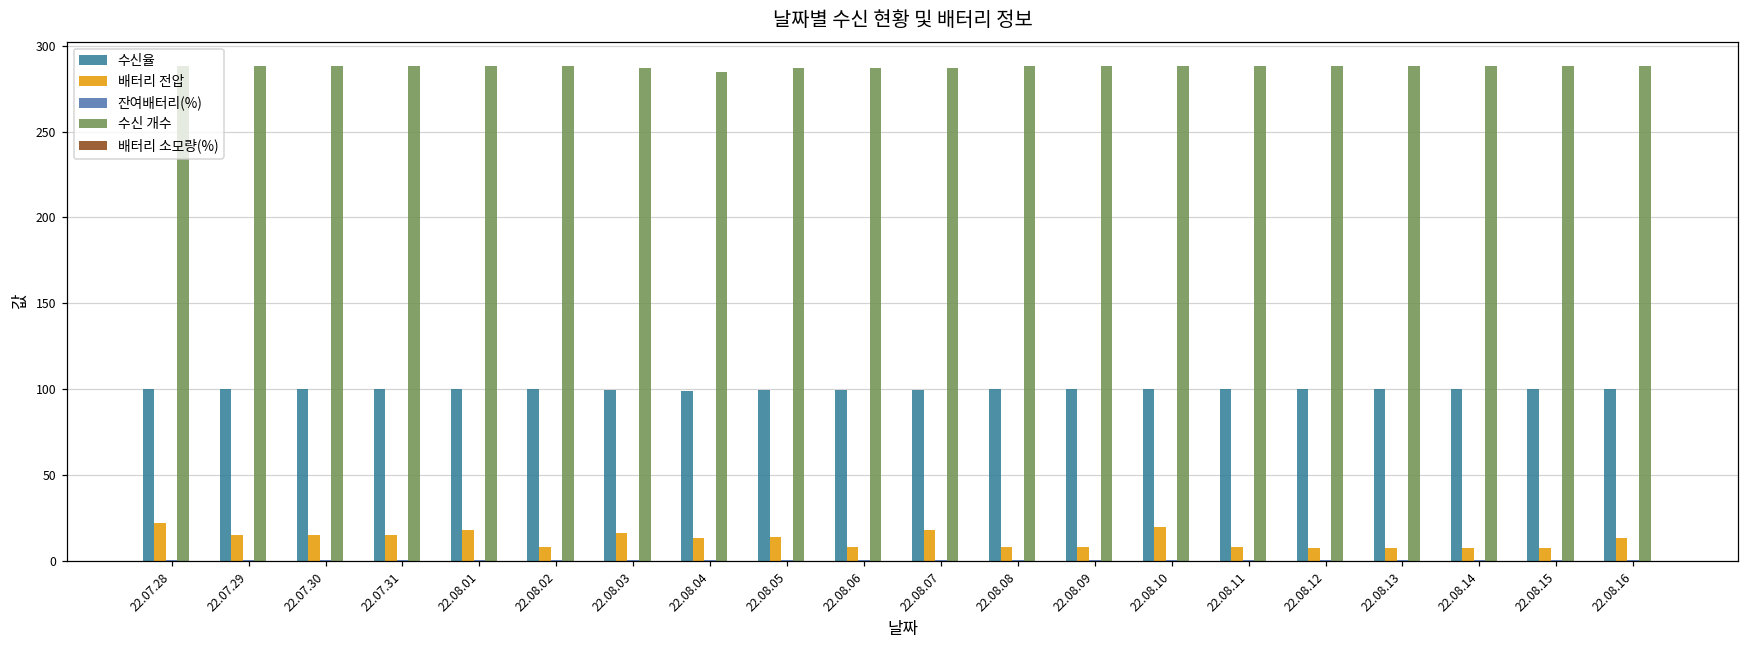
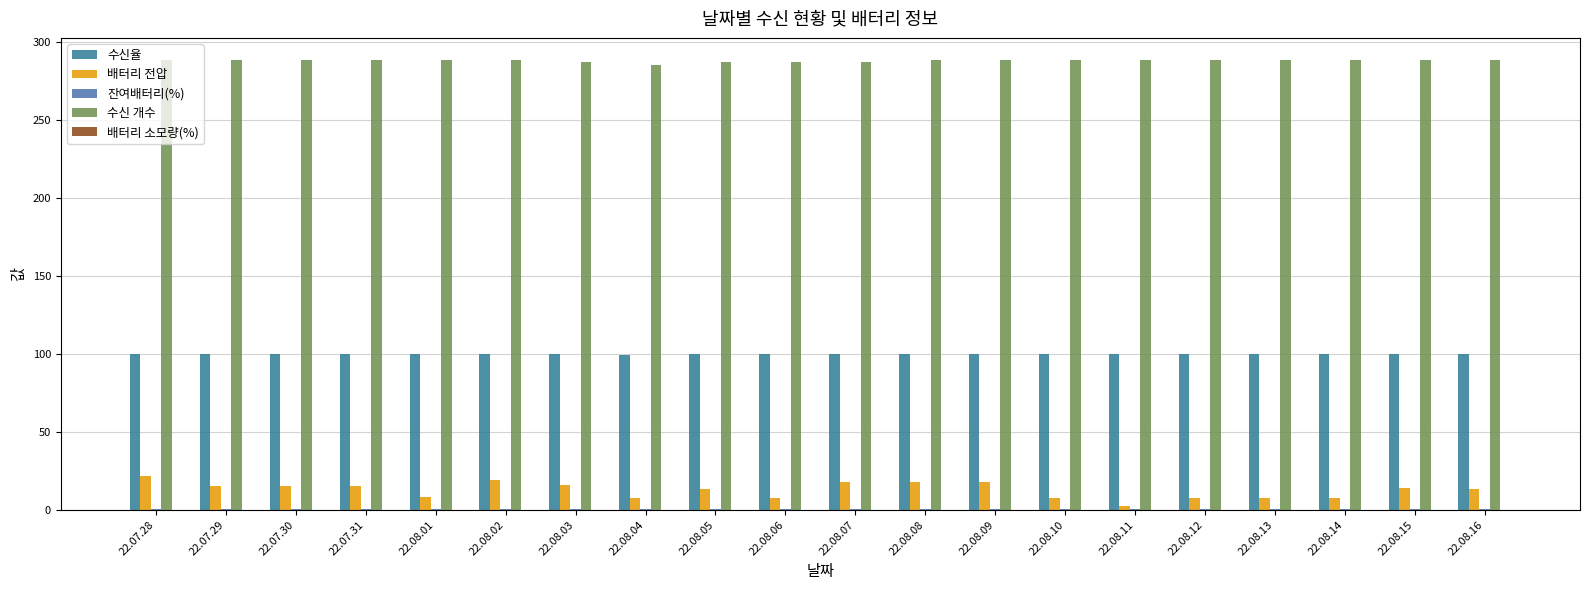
배터리 전압, 22.08.01: 18 -> 8
배터리 전압, 22.08.02: 8 -> 19
배터리 전압, 22.08.04: 13 -> 8
배터리 전압, 22.08.08: 8 -> 18
배터리 전압, 22.08.09: 8 -> 18
배터리 전압, 22.08.10: 20 -> 8
배터리 전압, 22.08.11: 8 -> 3
배터리 전압, 22.08.15: 8 -> 14
